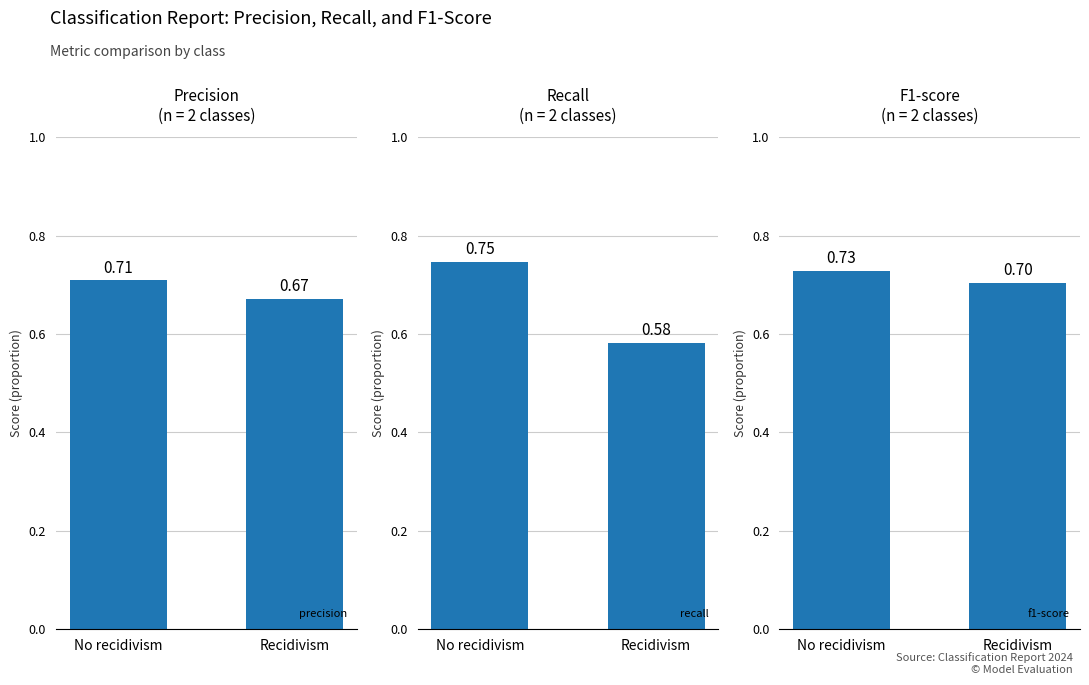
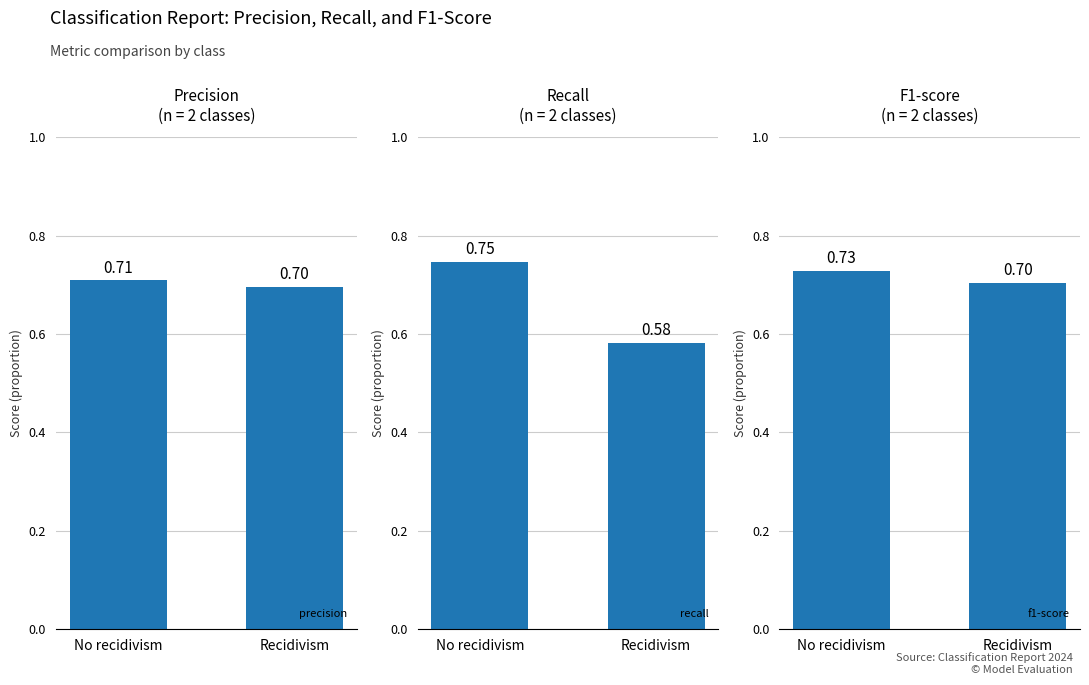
Precision (n = 2 classes), Recidivism: 0.67 -> 0.70
